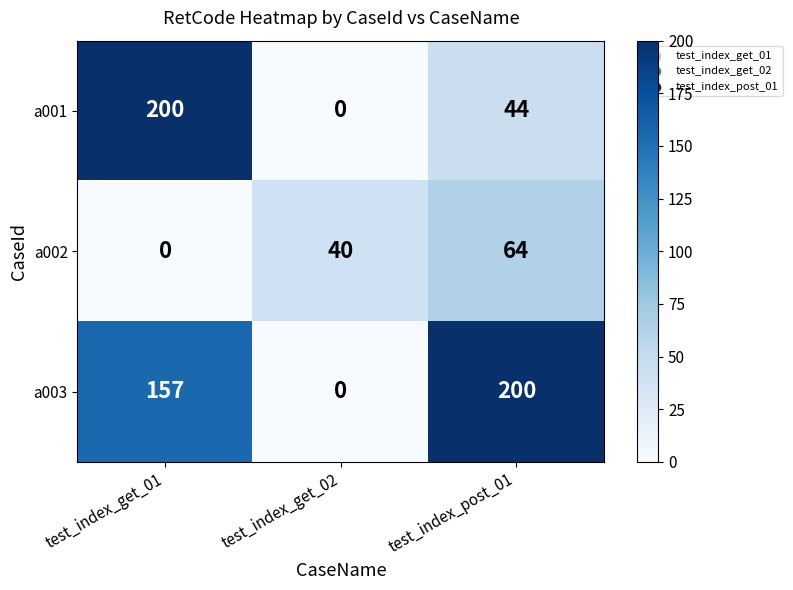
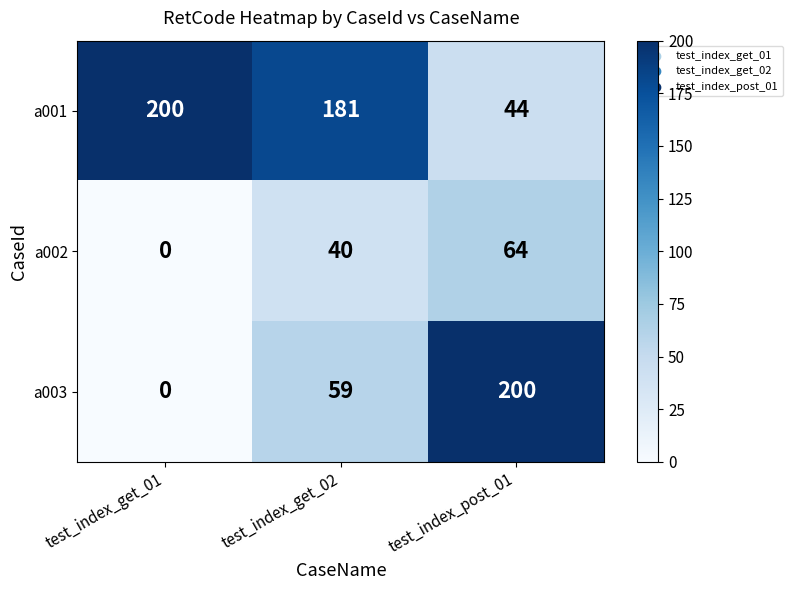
a001, test_index_get_02: 0 -> 181
a003, test_index_get_01: 157 -> 0
a003, test_index_get_02: 0 -> 59
